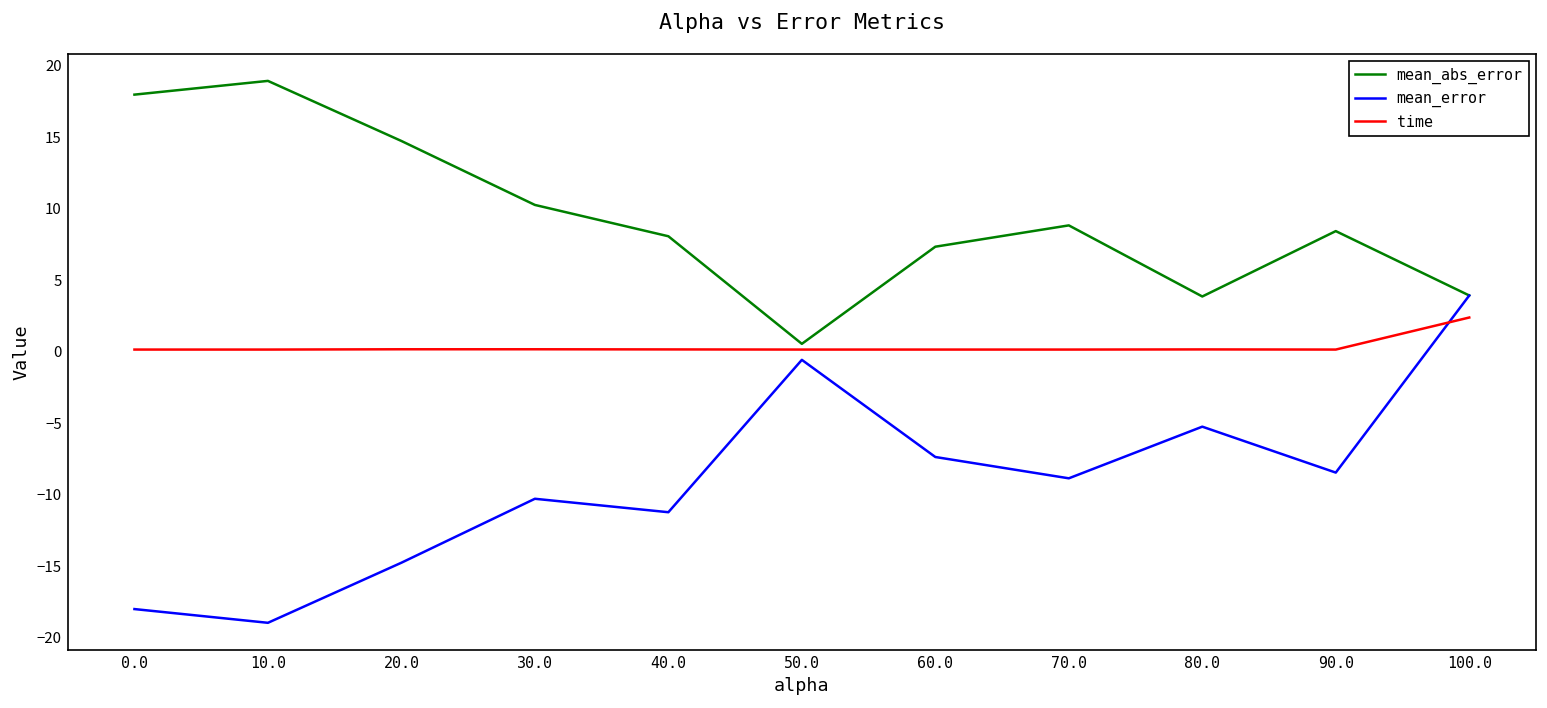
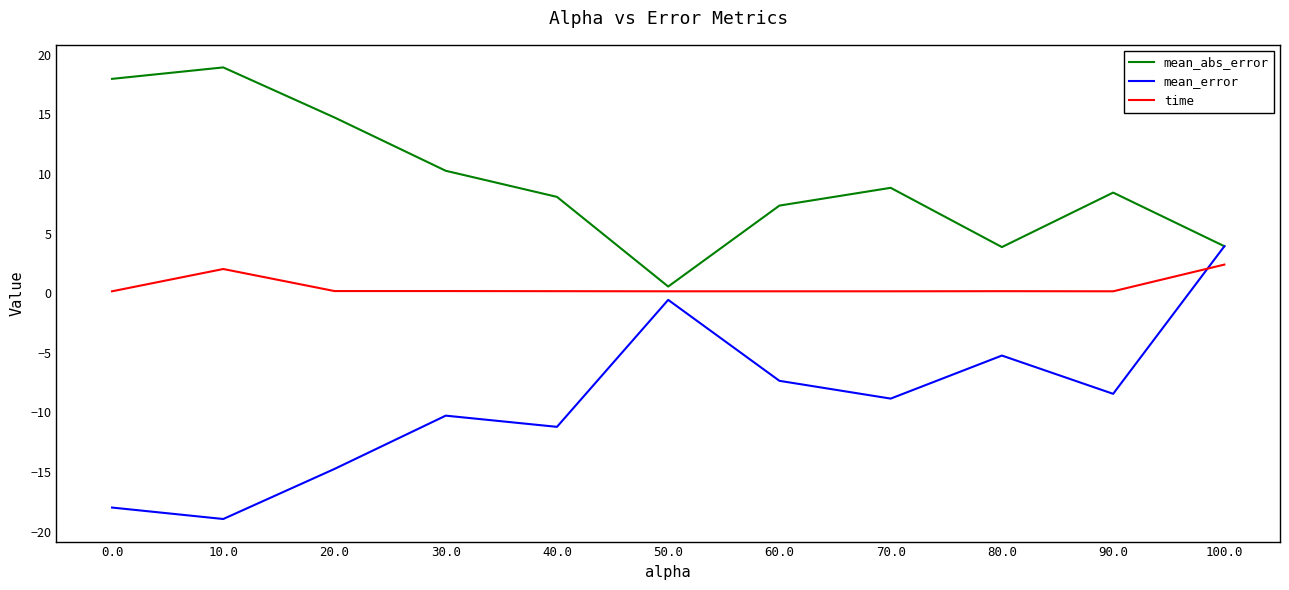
time, 10.0: 0.2 -> 2.0
